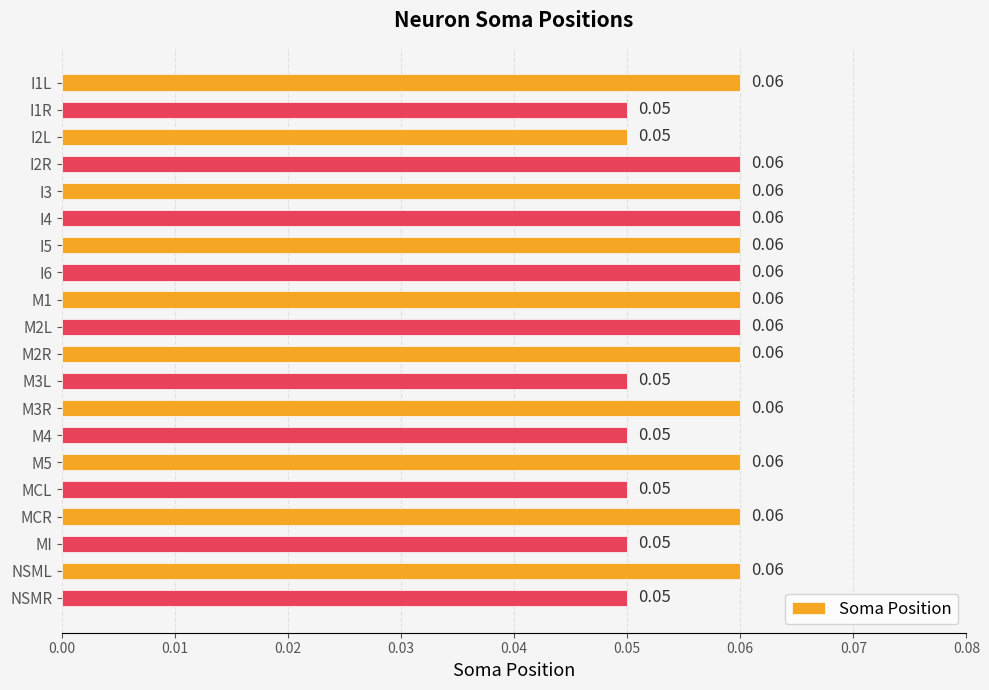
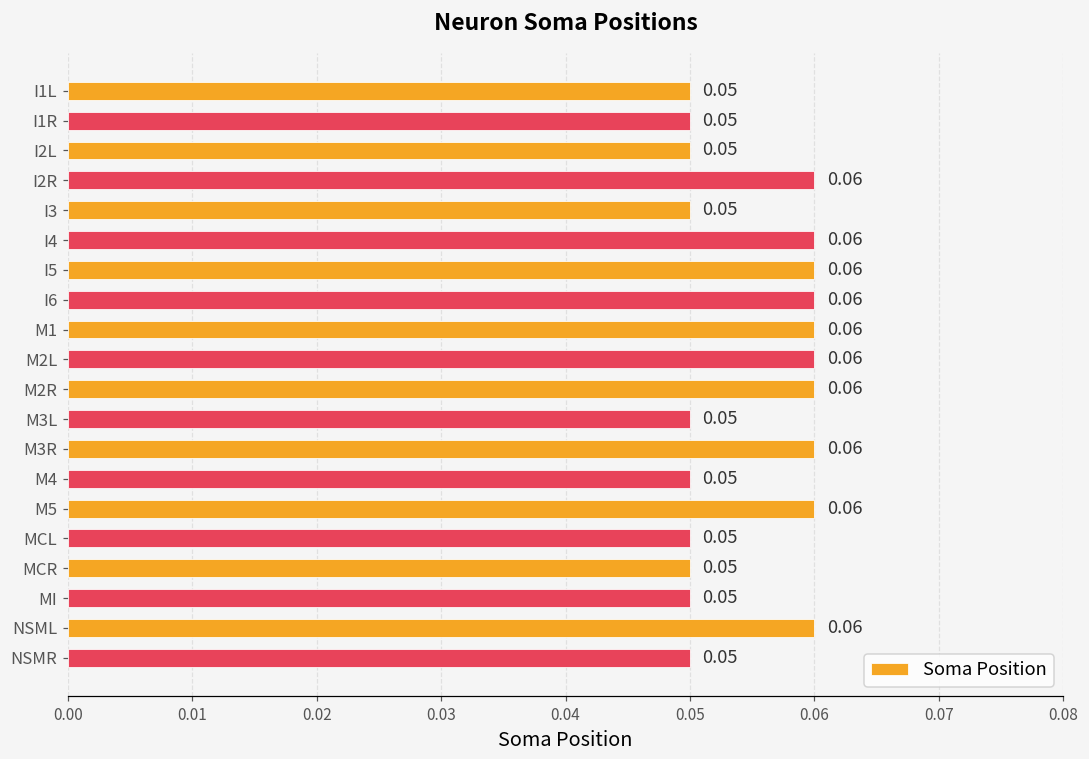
I1L: 0.06 -> 0.05
I3: 0.06 -> 0.05
MCR: 0.06 -> 0.05
